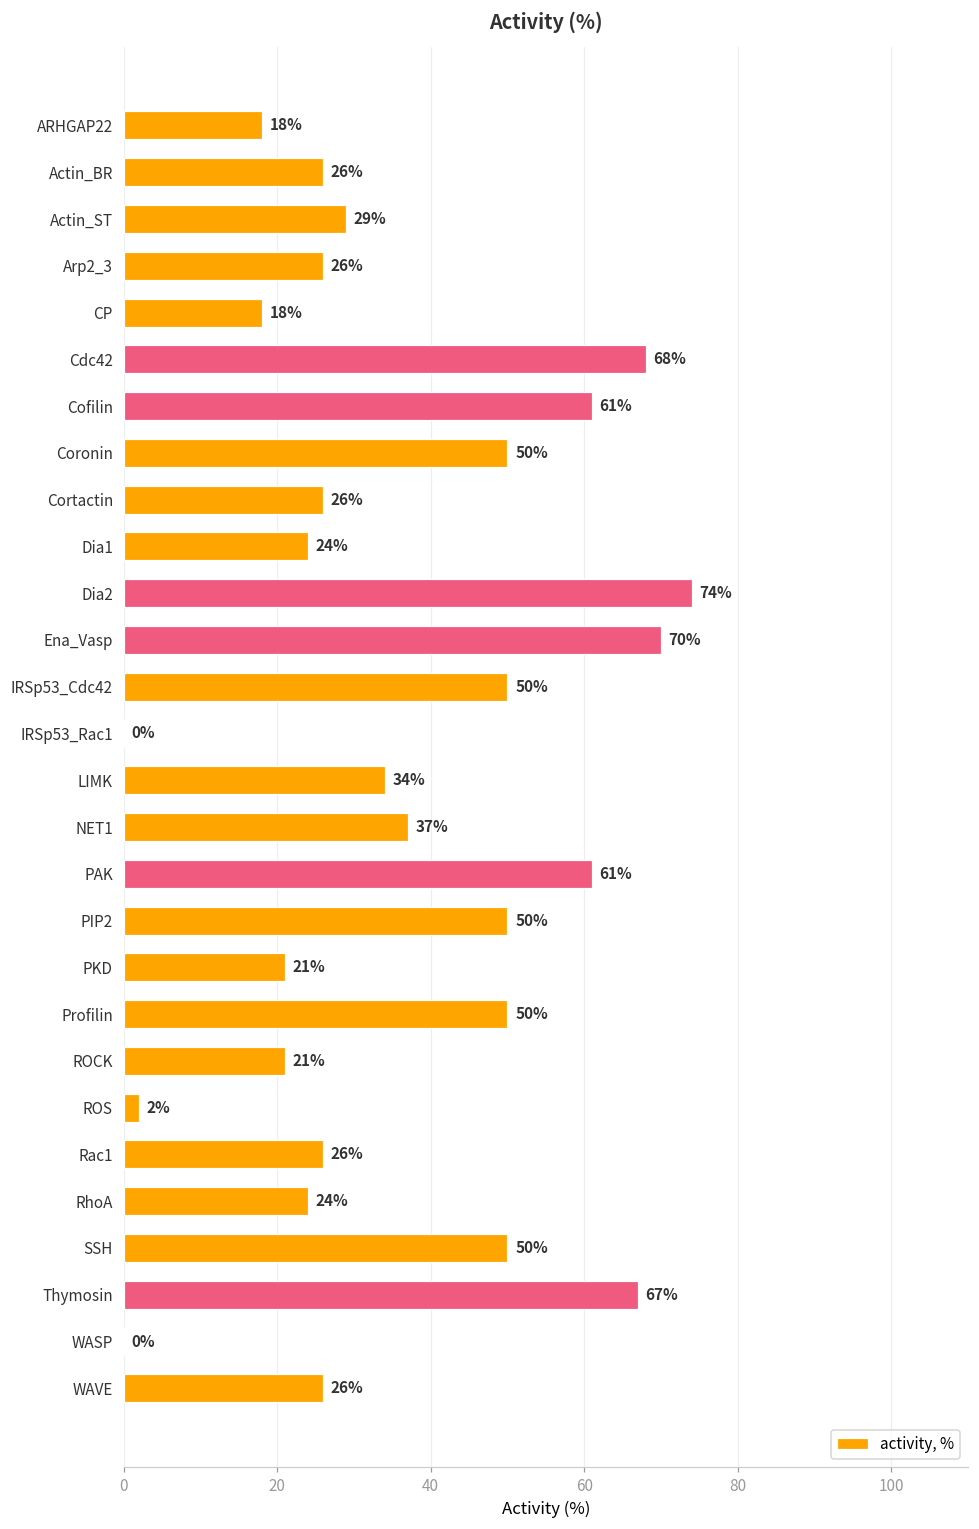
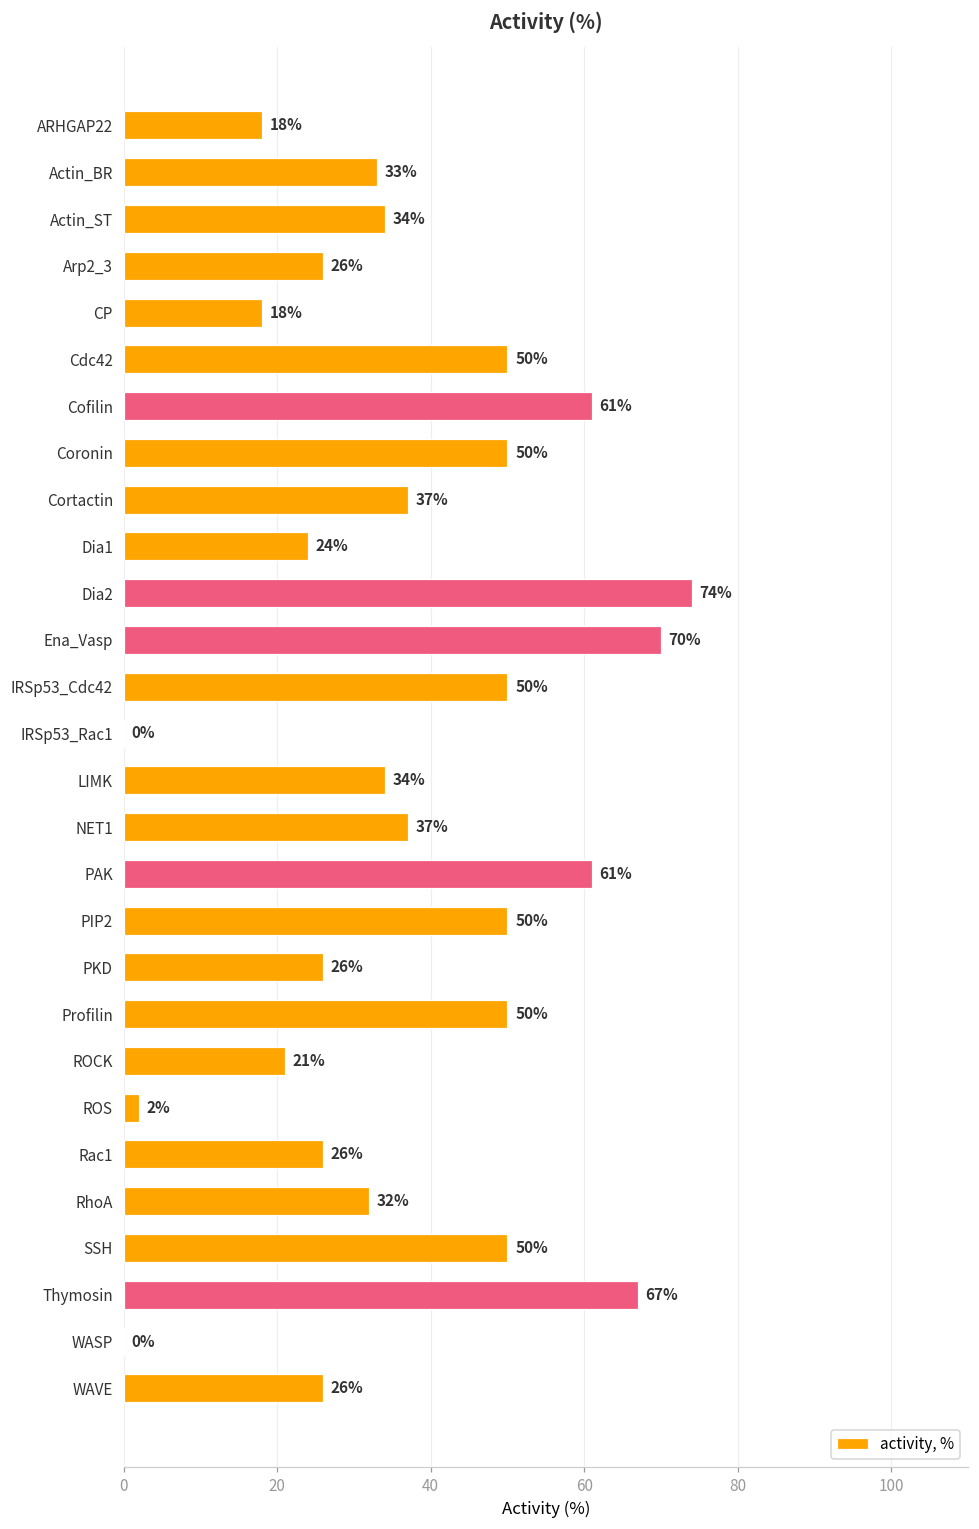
Actin_BR: 26% -> 33%
Actin_ST: 29% -> 34%
Cdc42: 68% -> 50%
Cortactin: 26% -> 37%
PKD: 21% -> 26%
RhoA: 24% -> 32%
